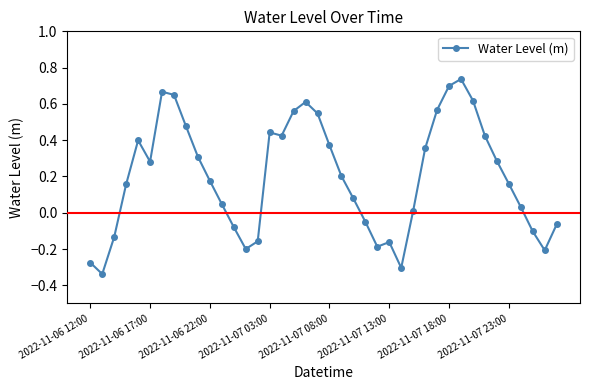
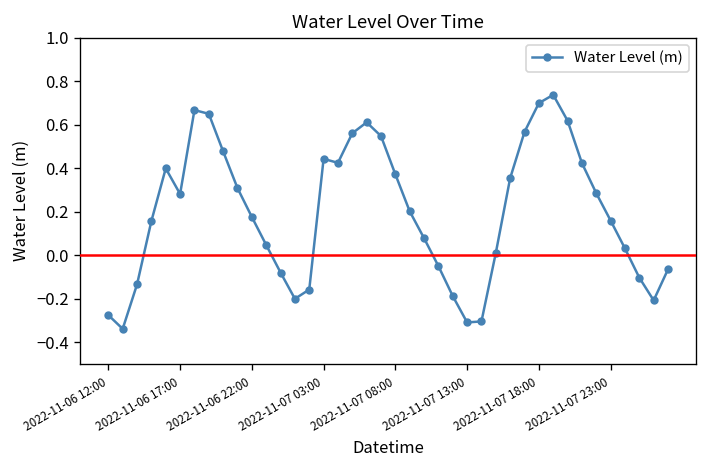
2022-11-07 13:00: -0.16 -> -0.31
